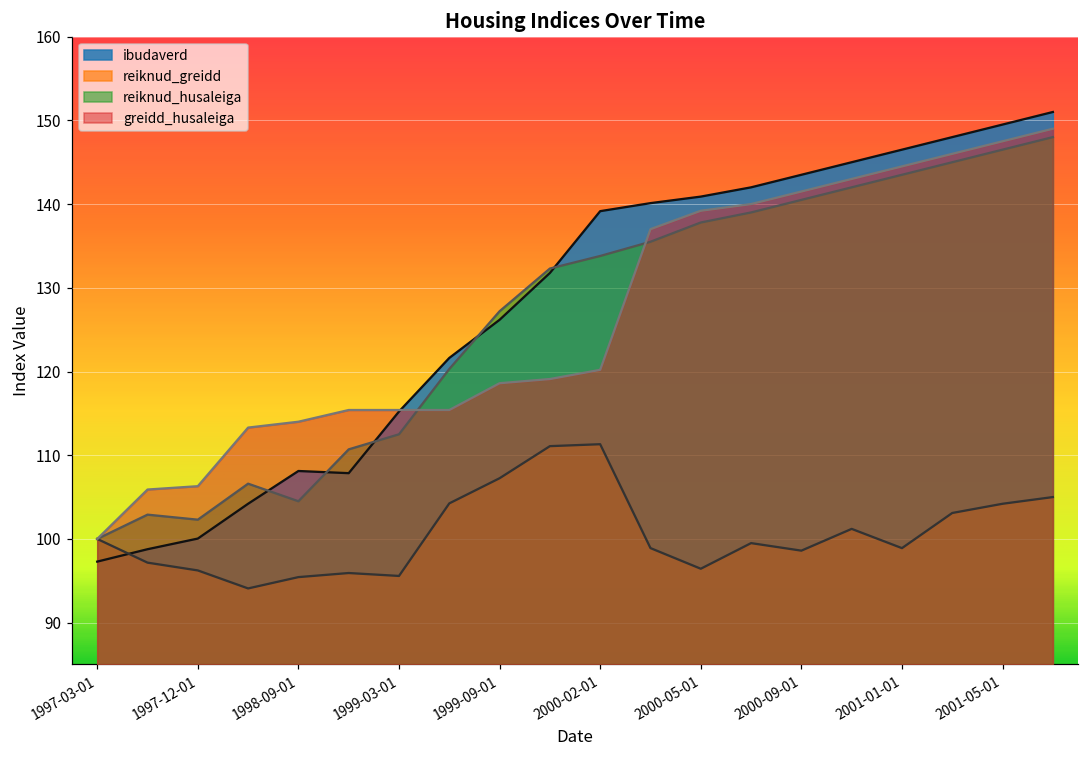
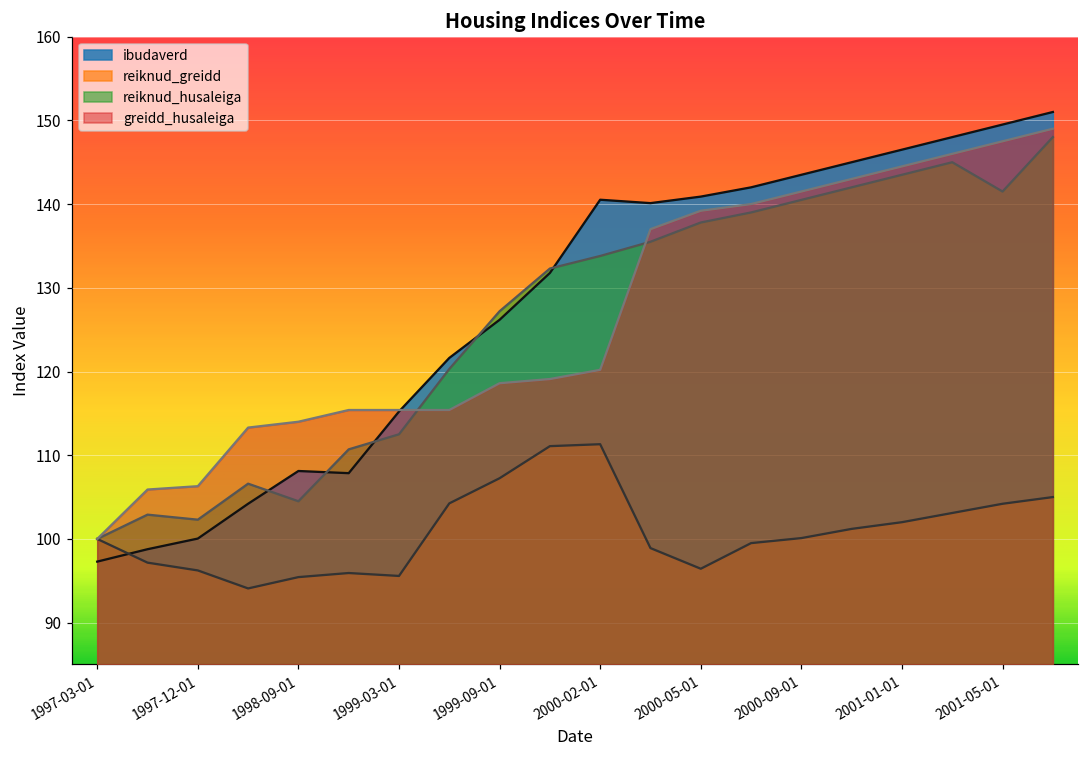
ibudaverd, 2000-02-01: 139 -> 141
reiknud_greidd, 2000-09-01: 99 -> 100
reiknud_greidd, 2001-01-01: 99 -> 102
reiknud_husaleiga, 2001-05-01: 147 -> 142
